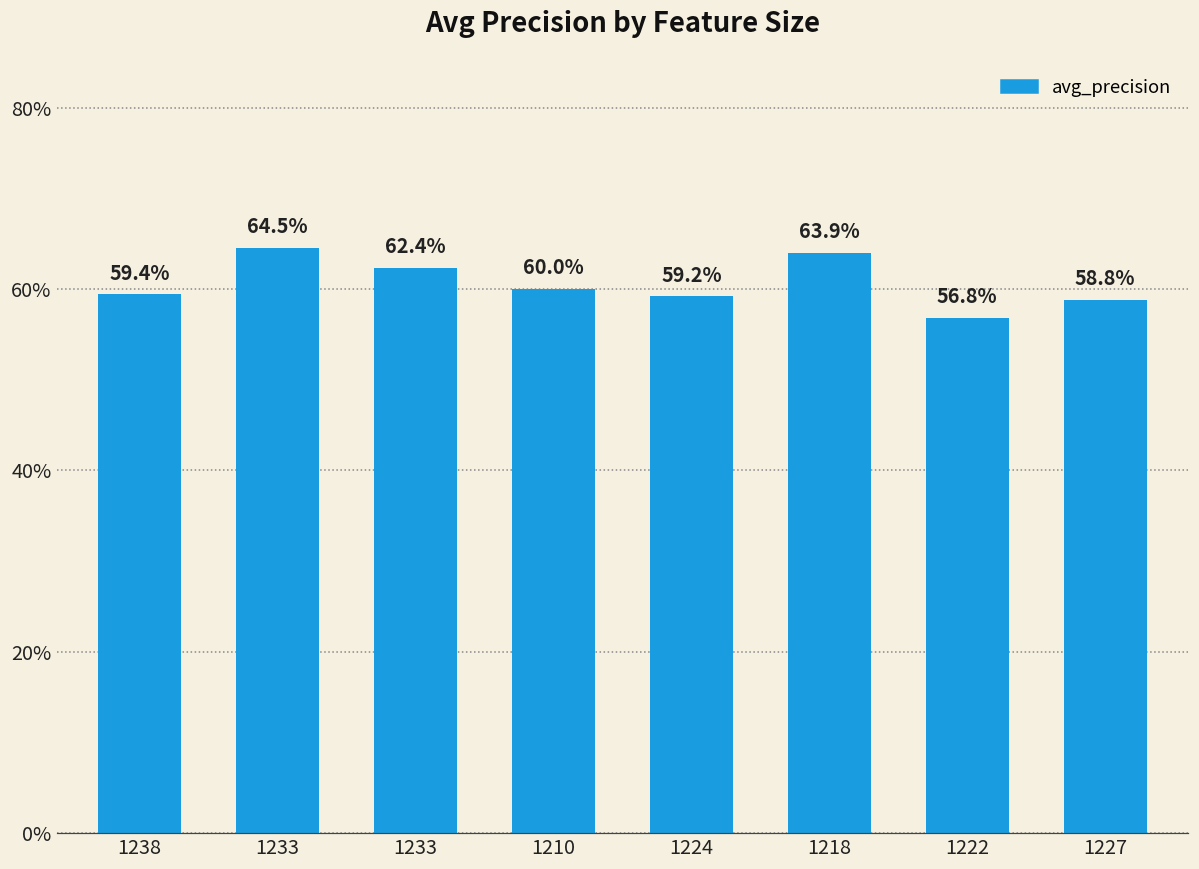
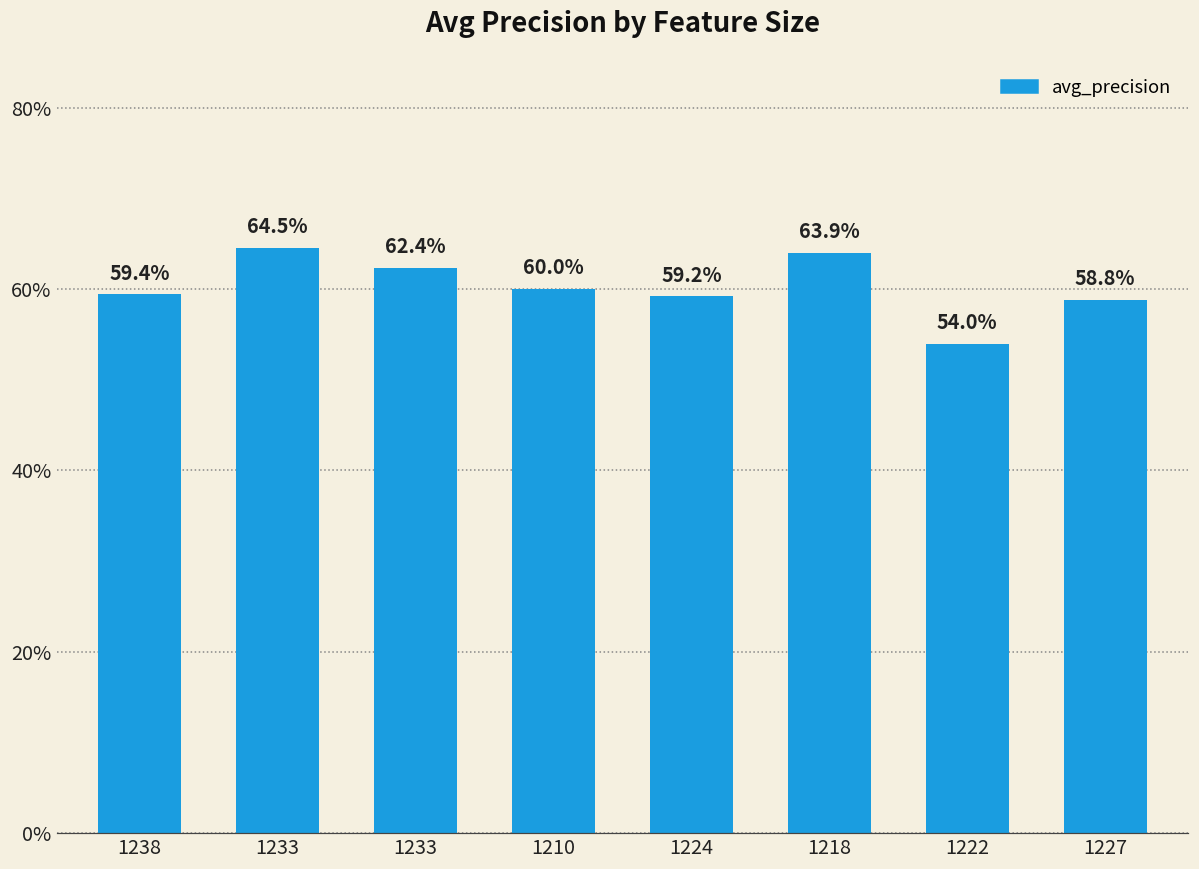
1222: 56.8% -> 54.0%
